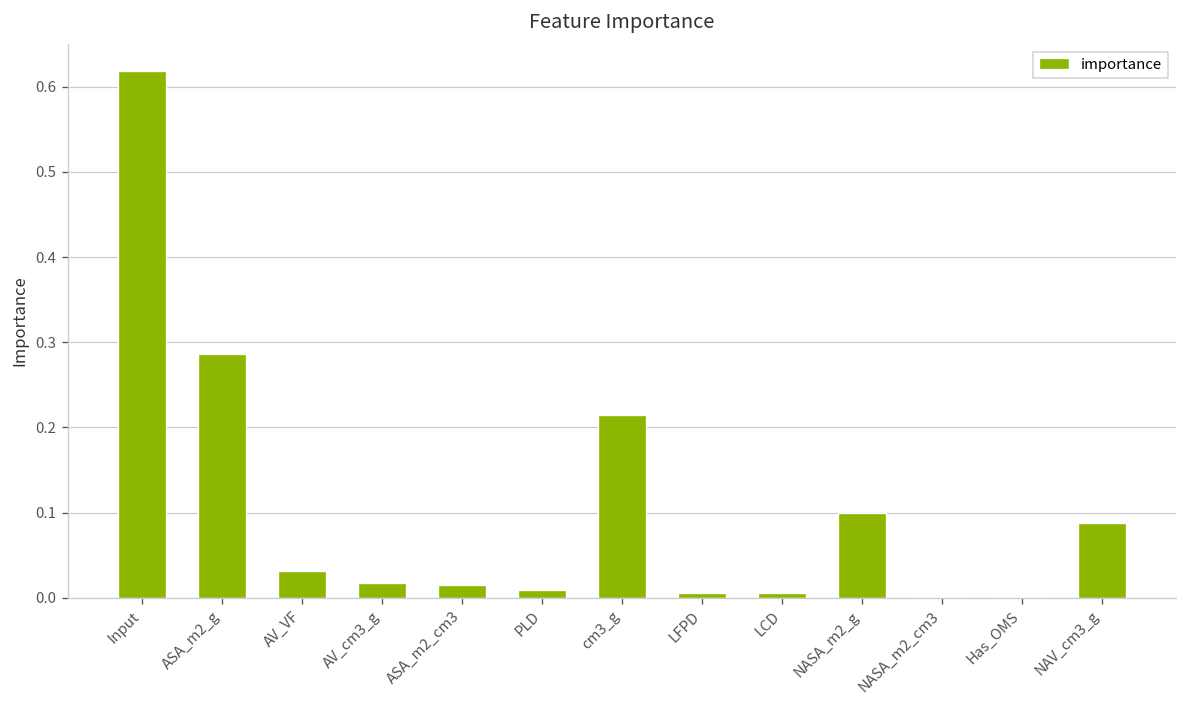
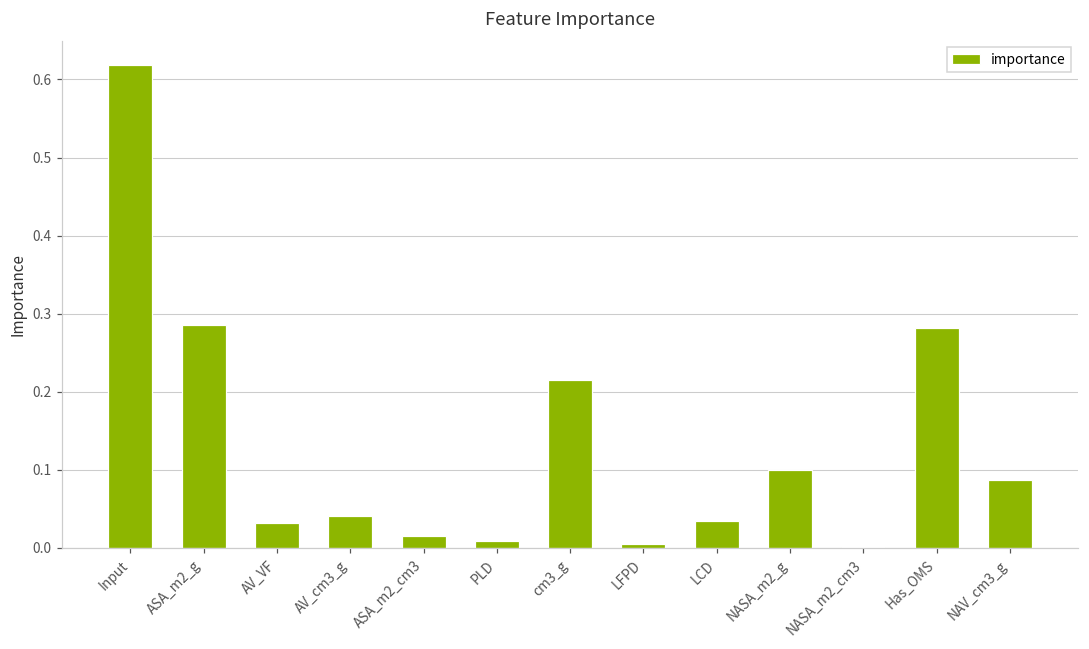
AV_cm3_g: 0.02 -> 0.04
LCD: 0.01 -> 0.03
Has_OMS: 0.00 -> 0.28
